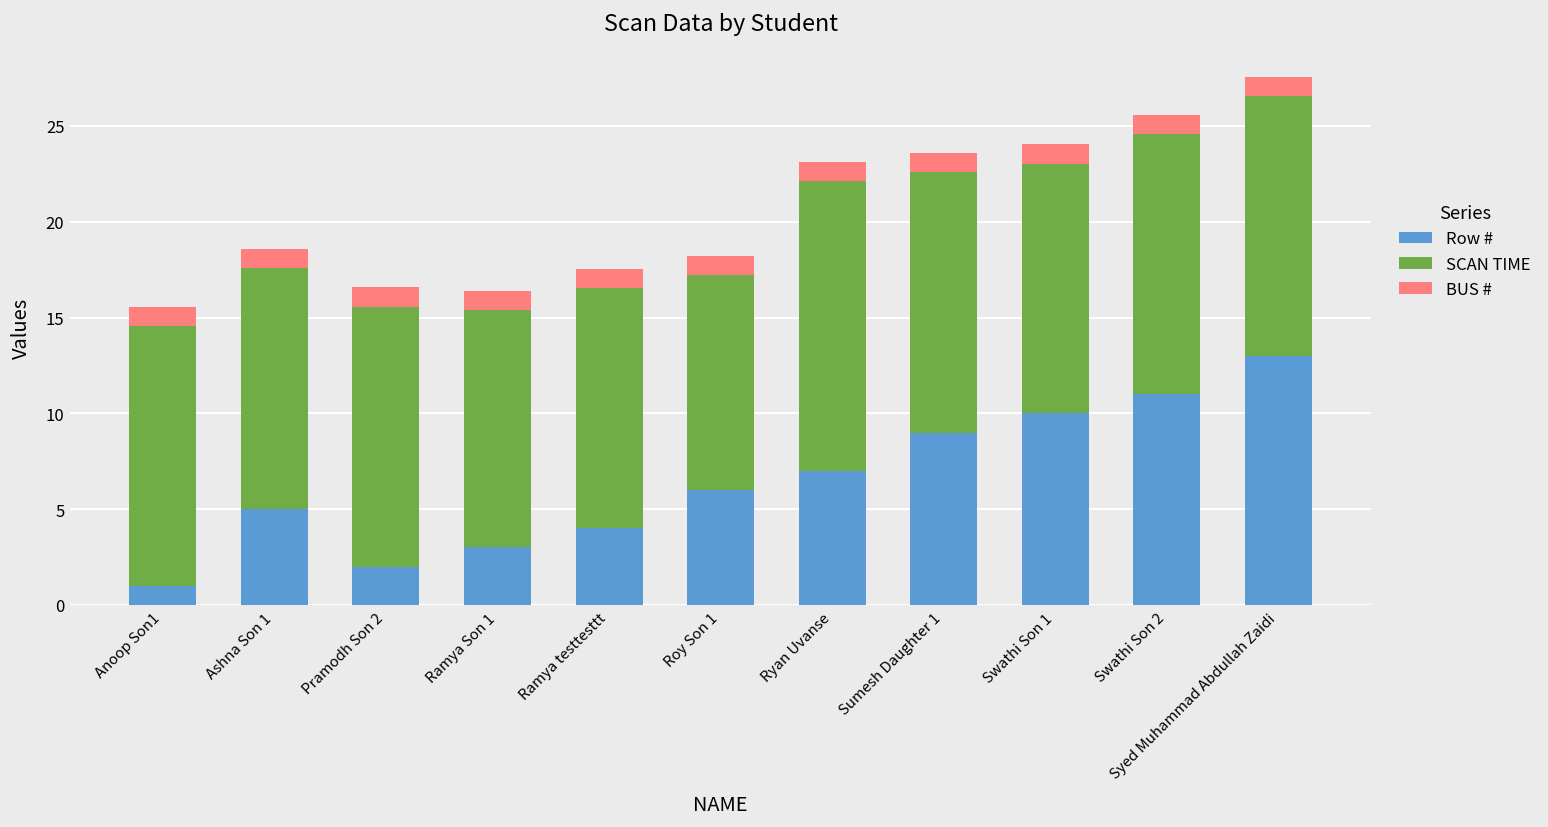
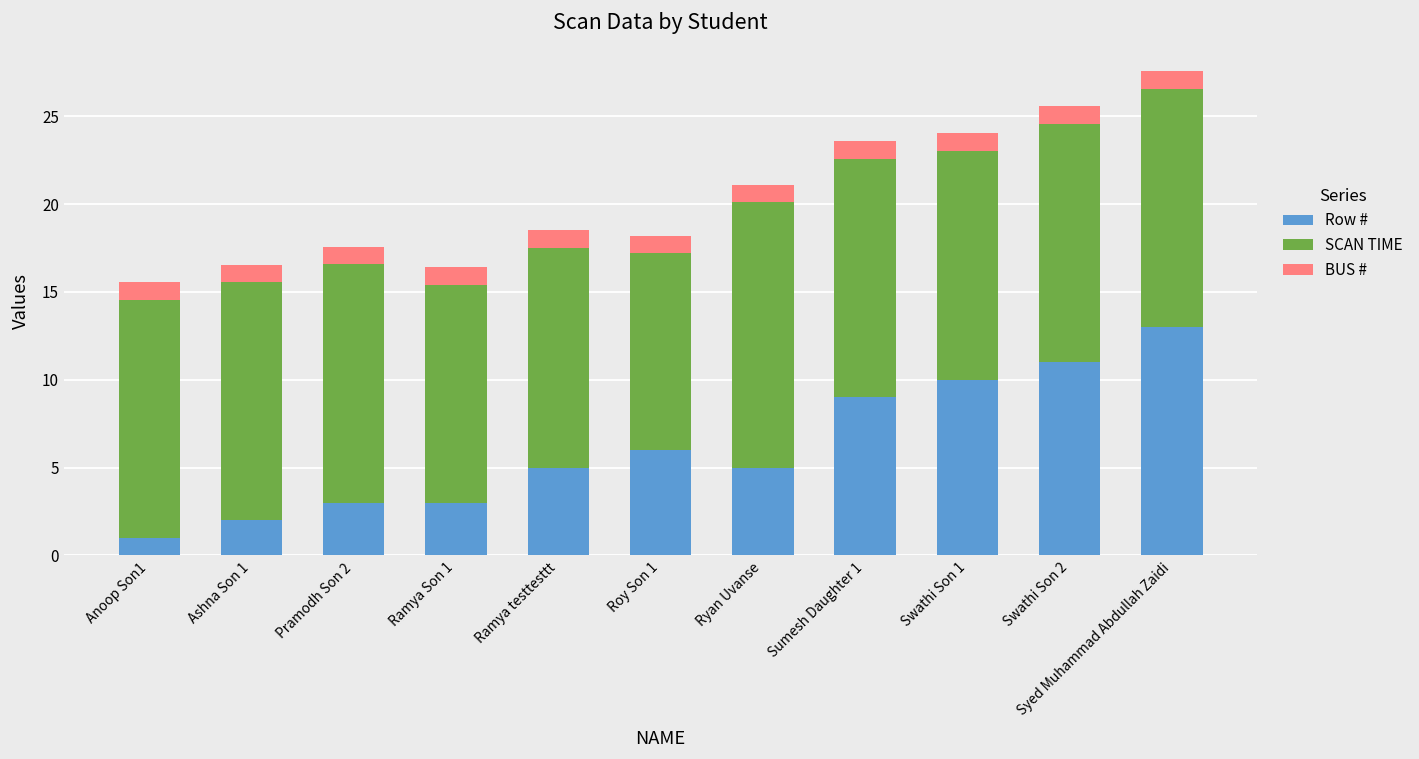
Row #, Ashna Son 1: 5 -> 2
SCAN TIME, Ashna Son 1: 12.6 -> 13.6
Row #, Pramodh Son 2: 2 -> 3
Row #, Ramya testtesttt: 4 -> 5
Row #, Ryan Uvanse: 7 -> 5
